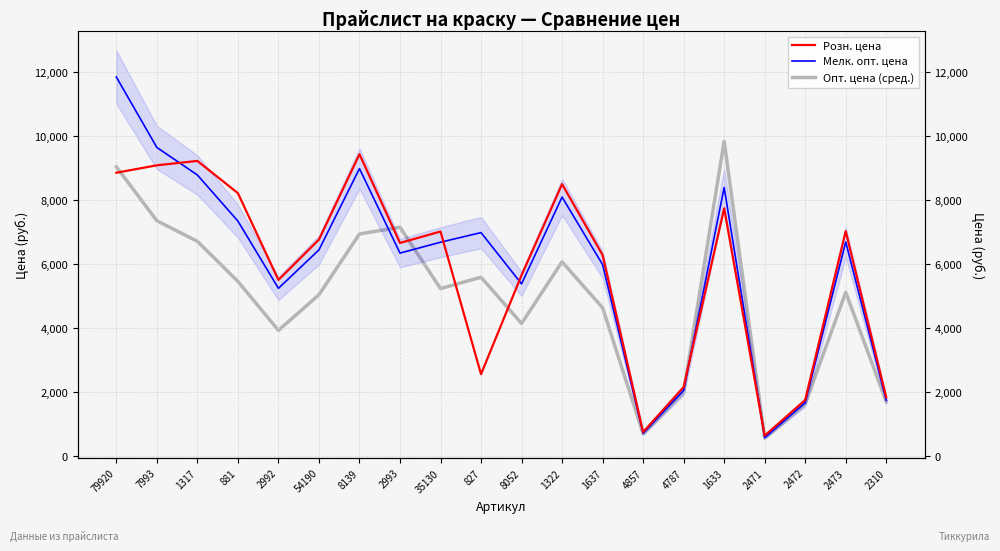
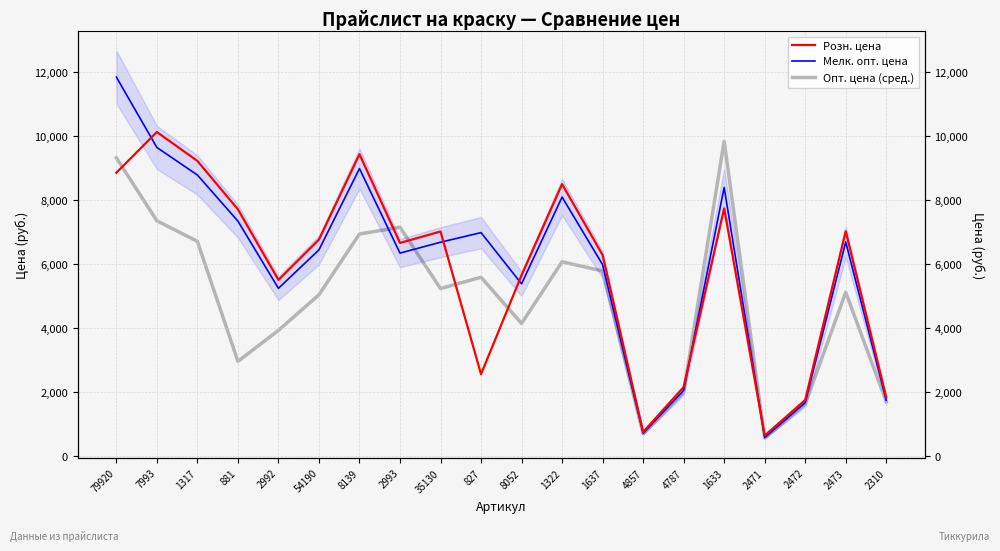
Опт. цена (сред.), 79920: 9,000 -> 9,300
Розн. цена, 7993: 9,100 -> 10,100
Розн. цена, 881: 8,200 -> 7,700
Опт. цена (сред.), 881: 5,500 -> 3,000
Опт. цена (сред.), 1637: 4,600 -> 5,800
